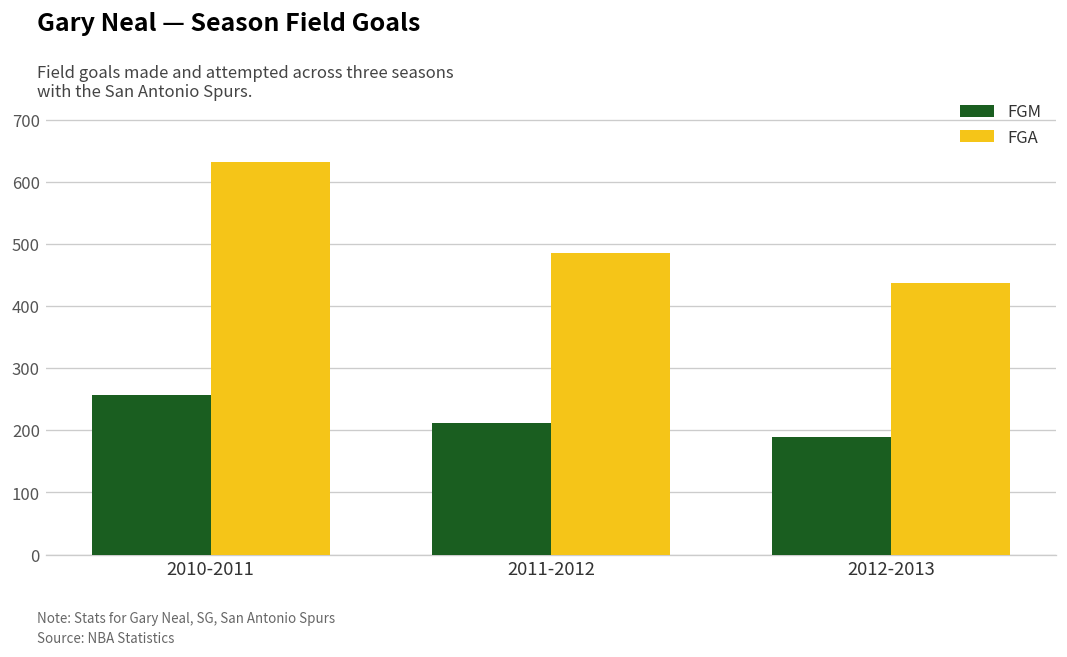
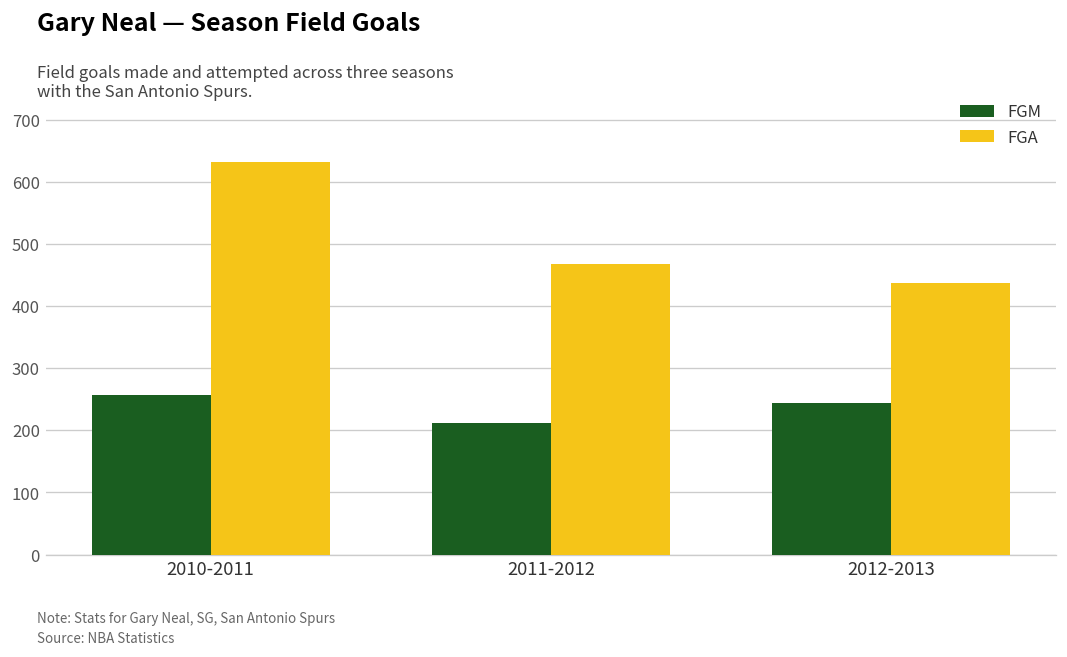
FGA, 2011-2012: 490 -> 470
FGM, 2012-2013: 190 -> 240
